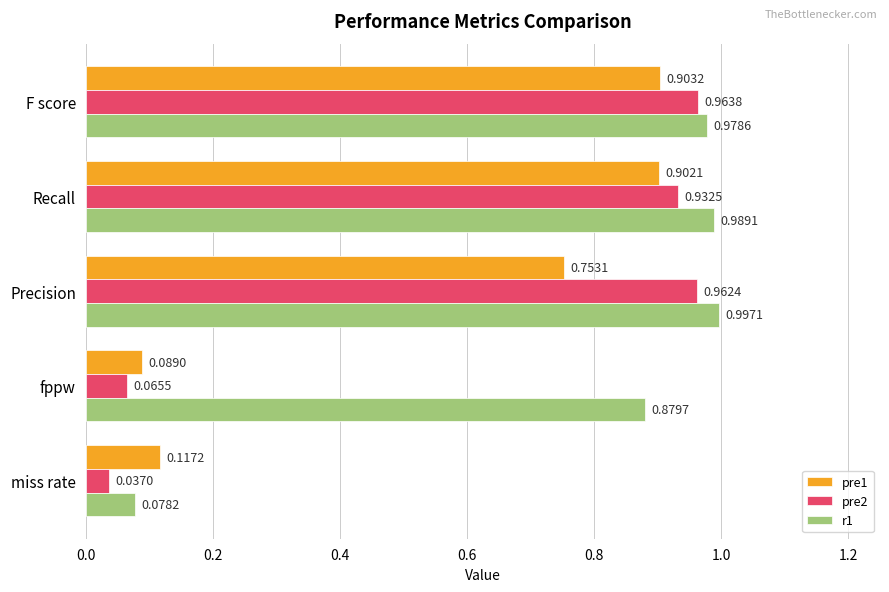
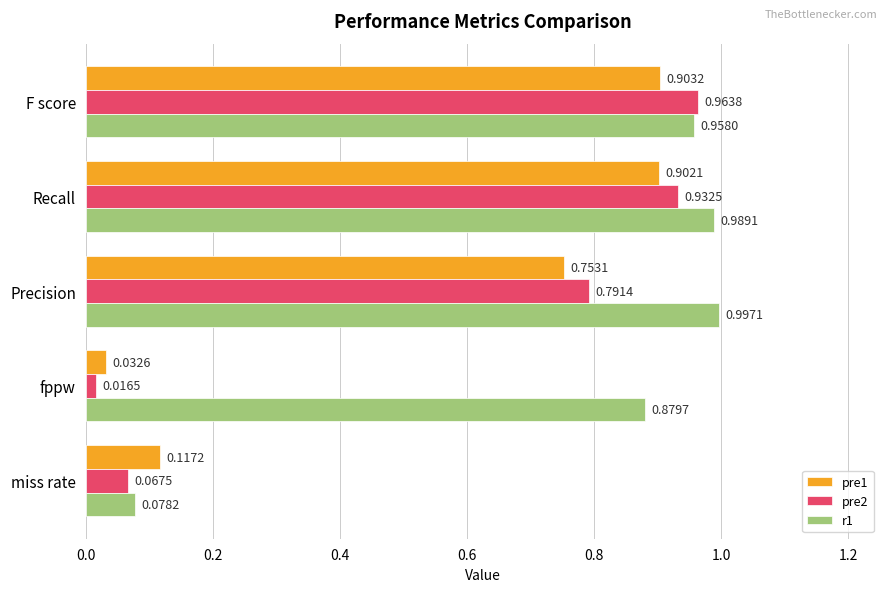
r1, F score: 0.9786 -> 0.9580
pre2, Precision: 0.9624 -> 0.7914
pre1, fppw: 0.0890 -> 0.0326
pre2, fppw: 0.0655 -> 0.0165
pre2, miss rate: 0.0370 -> 0.0675
